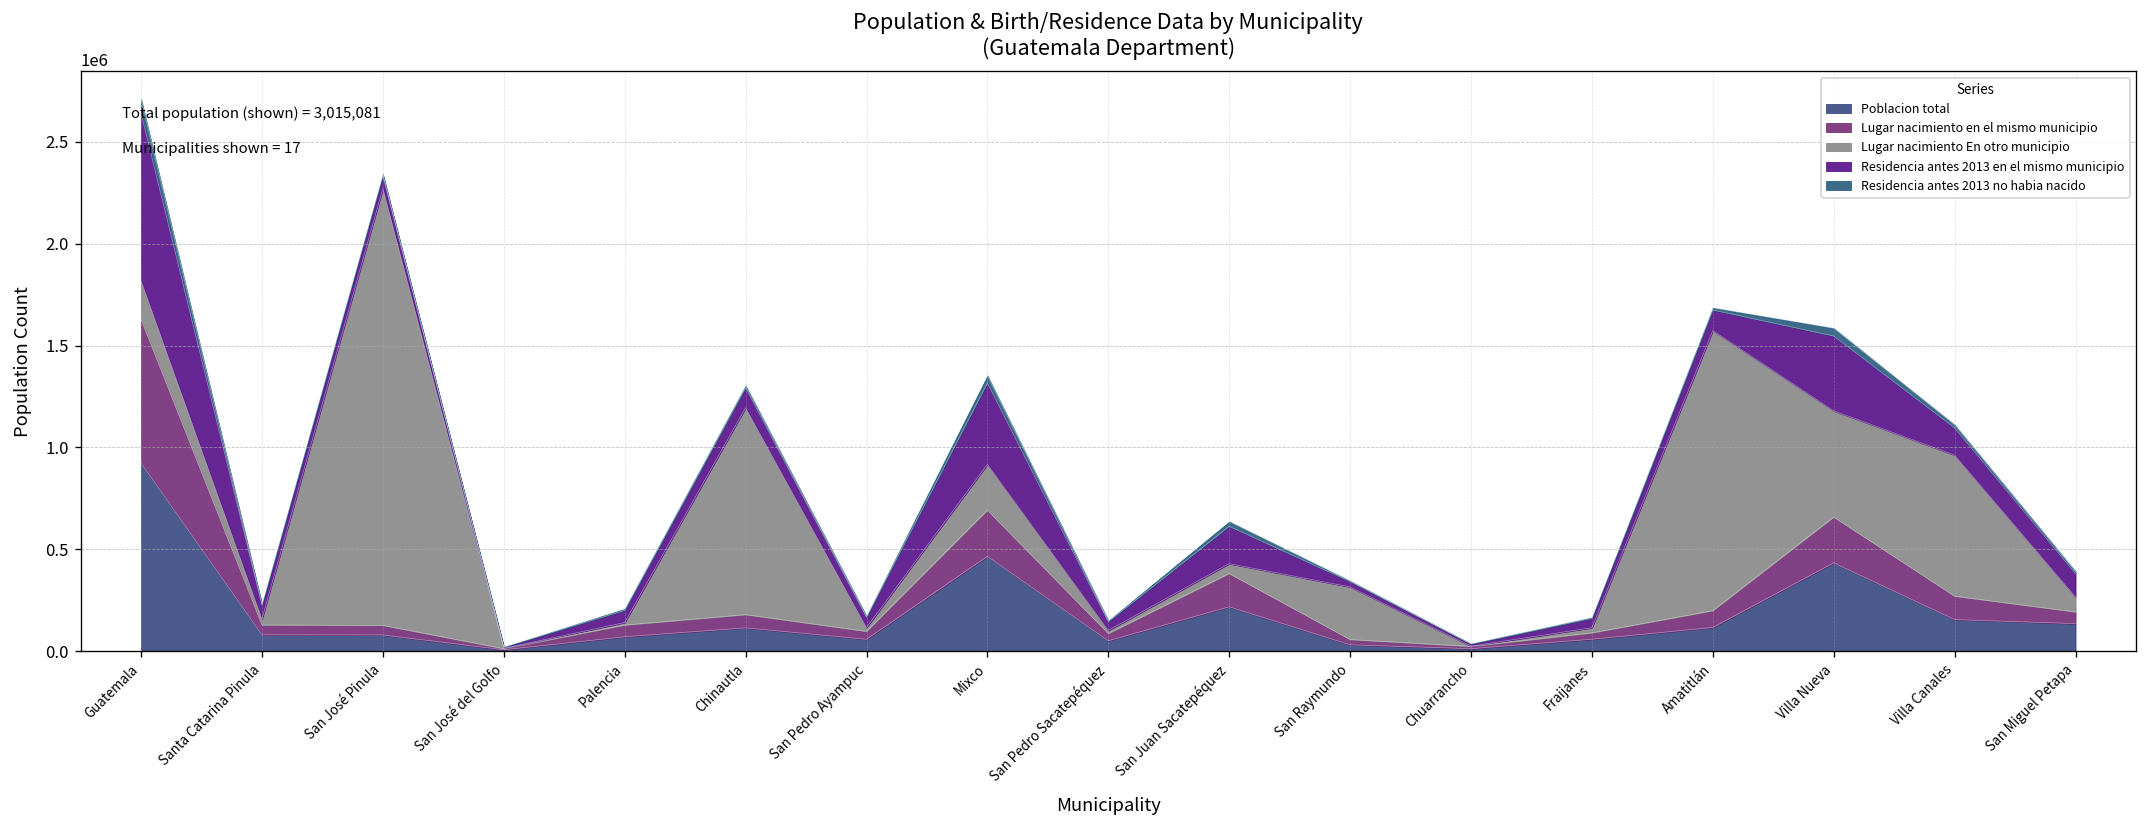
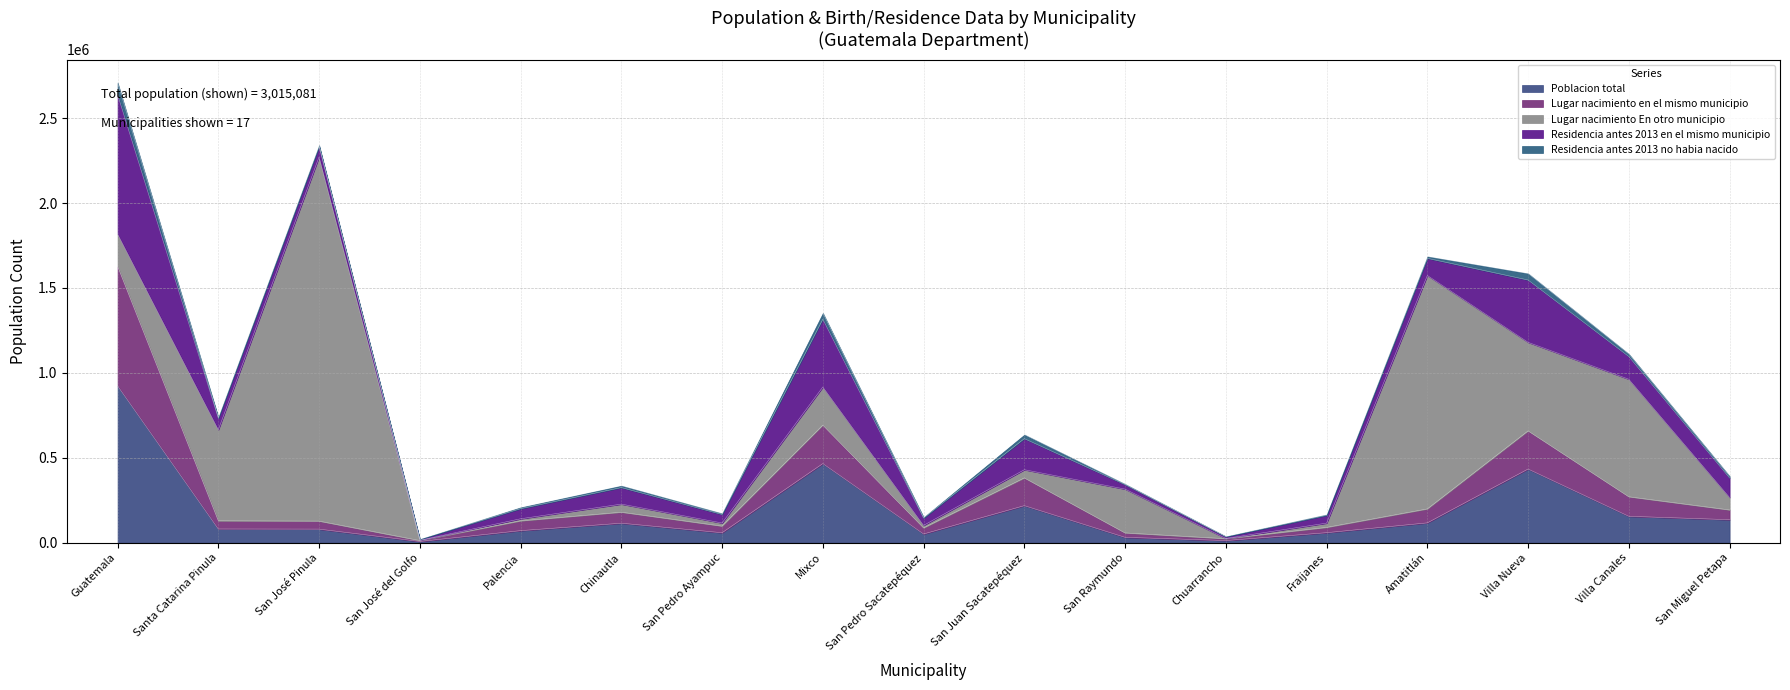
Lugar nacimiento En otro municipio, Santa Catarina Pinula: 30000 -> 540000
Lugar nacimiento En otro municipio, Chinautla: 1020000 -> 50000
